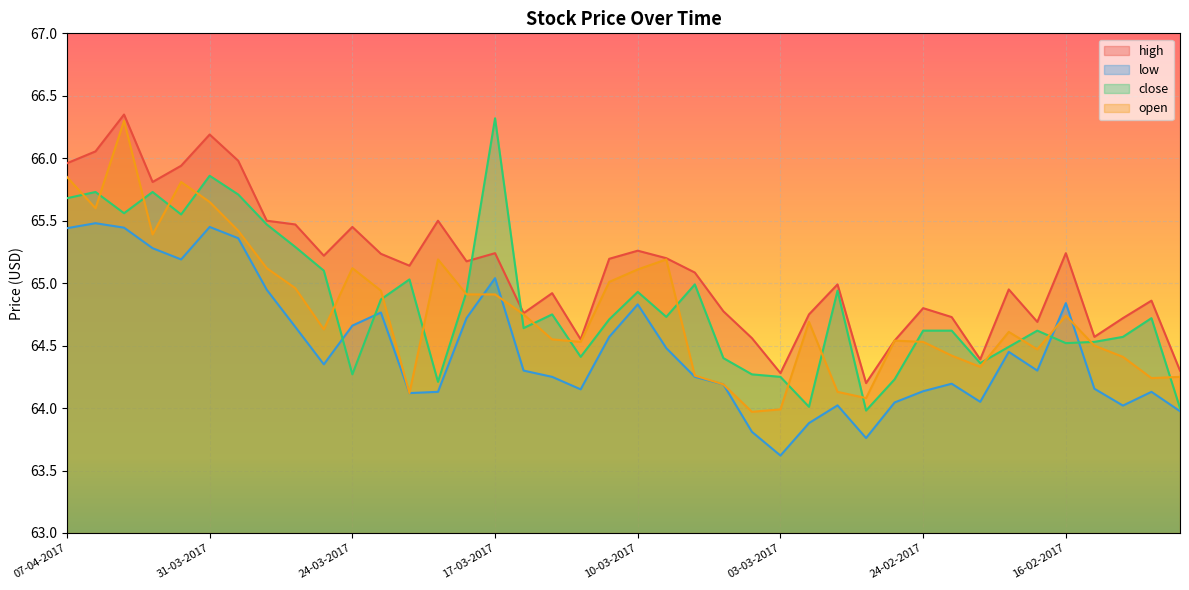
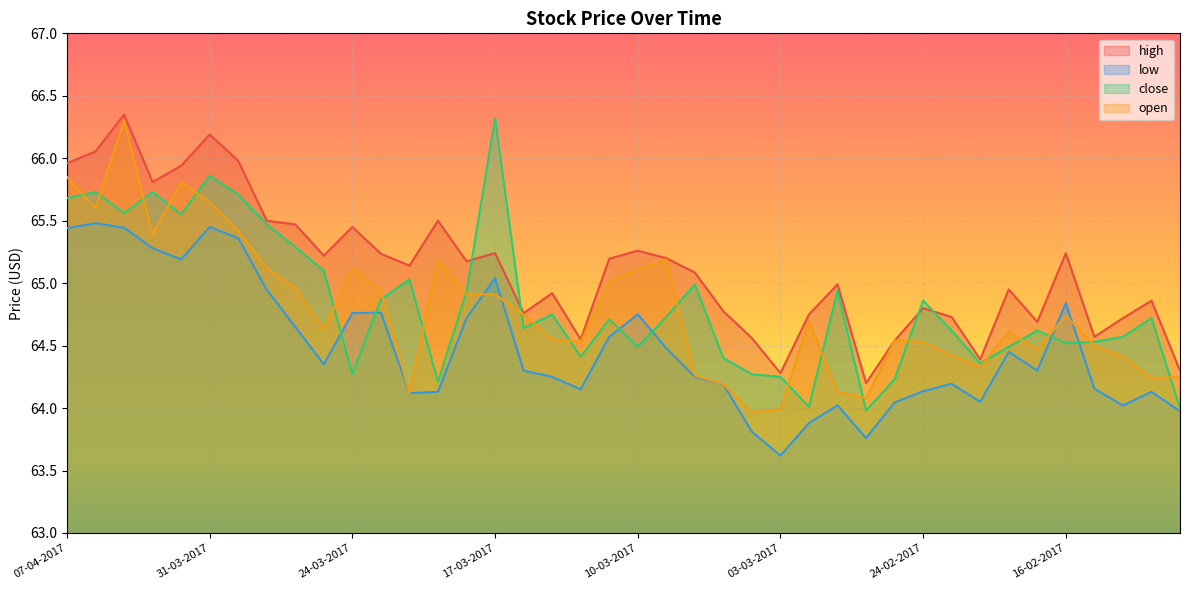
low, 24-03-2017: 64.66 -> 64.76
low, 10-03-2017: 64.83 -> 64.75
close, 10-03-2017: 64.93 -> 64.49
close, 24-02-2017: 64.62 -> 64.86
